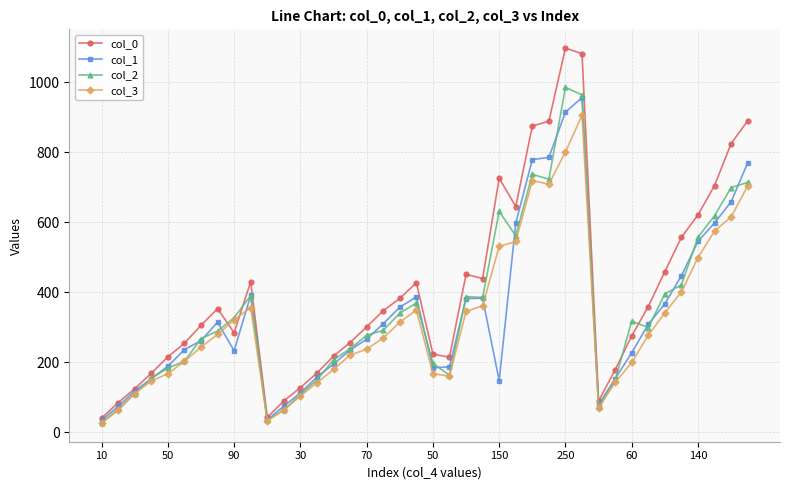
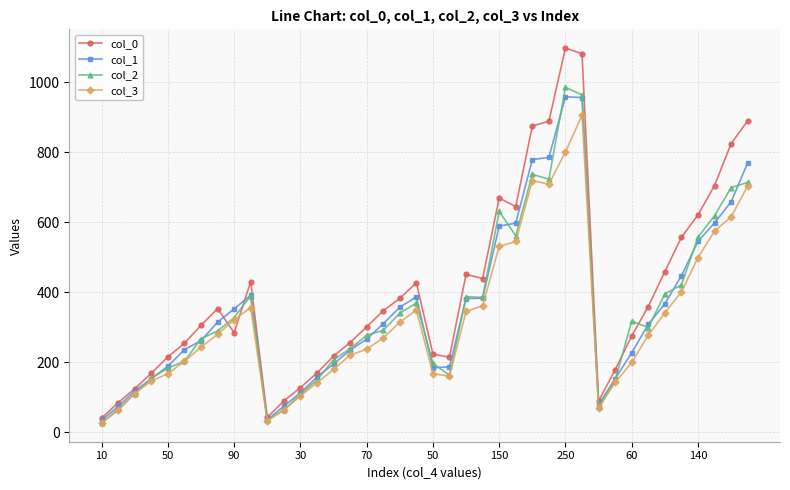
col_1, 90: 230 -> 350
col_0, 150: 730 -> 670
col_1, 150: 150 -> 590
col_1, 250: 910 -> 960
